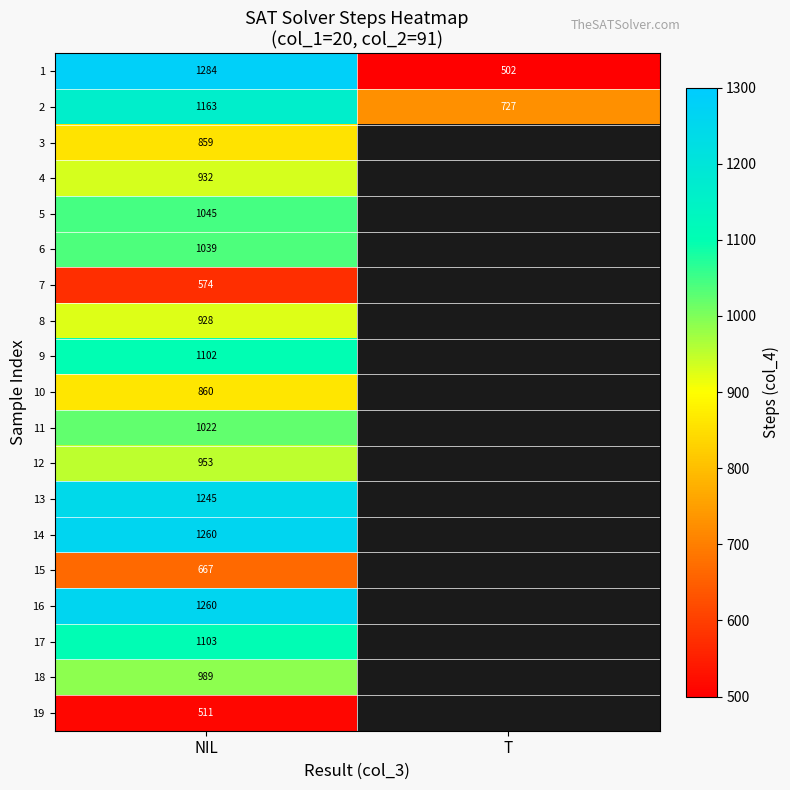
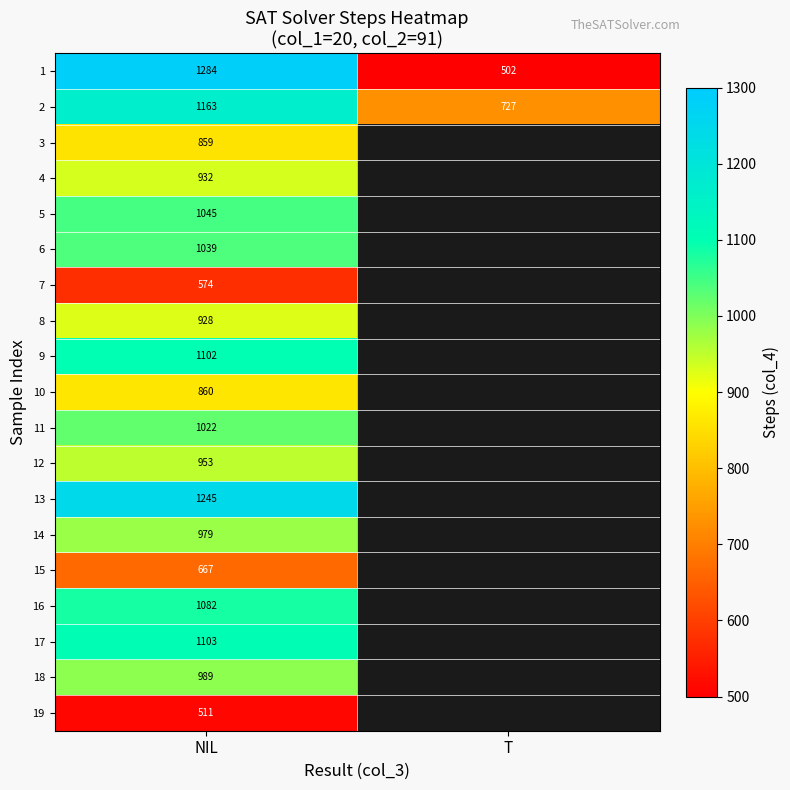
14, NIL: 1260 -> 979
16, NIL: 1260 -> 1082
